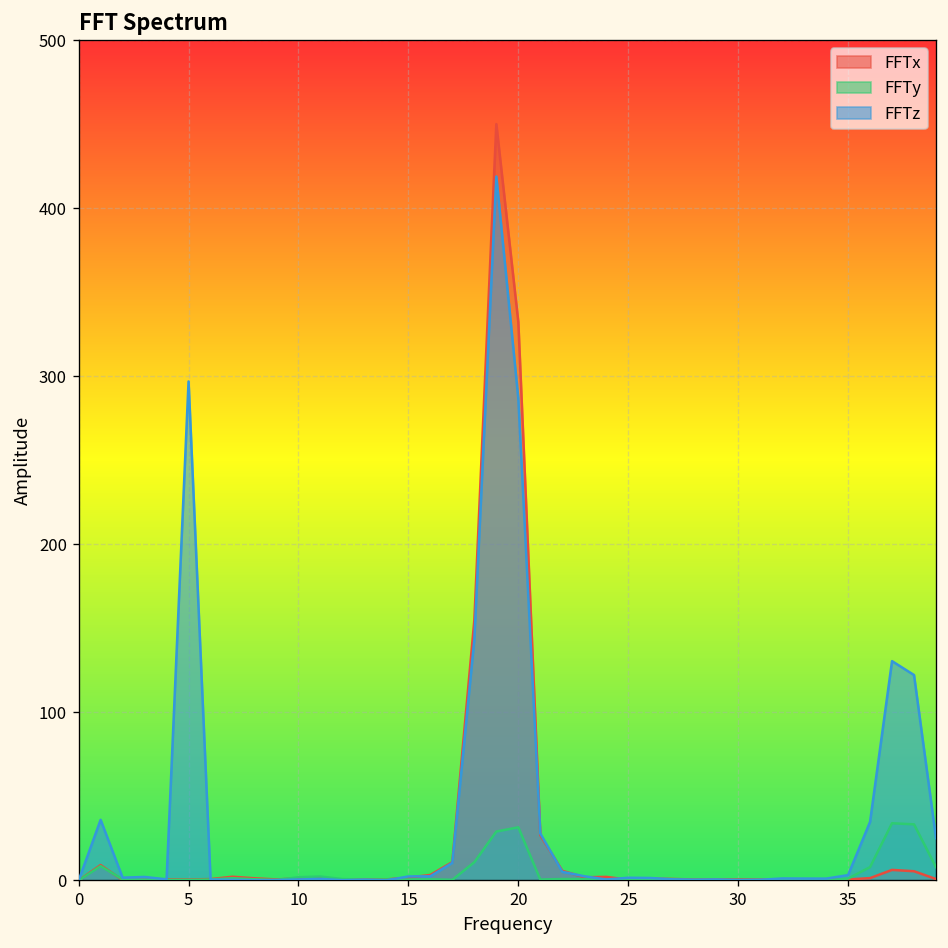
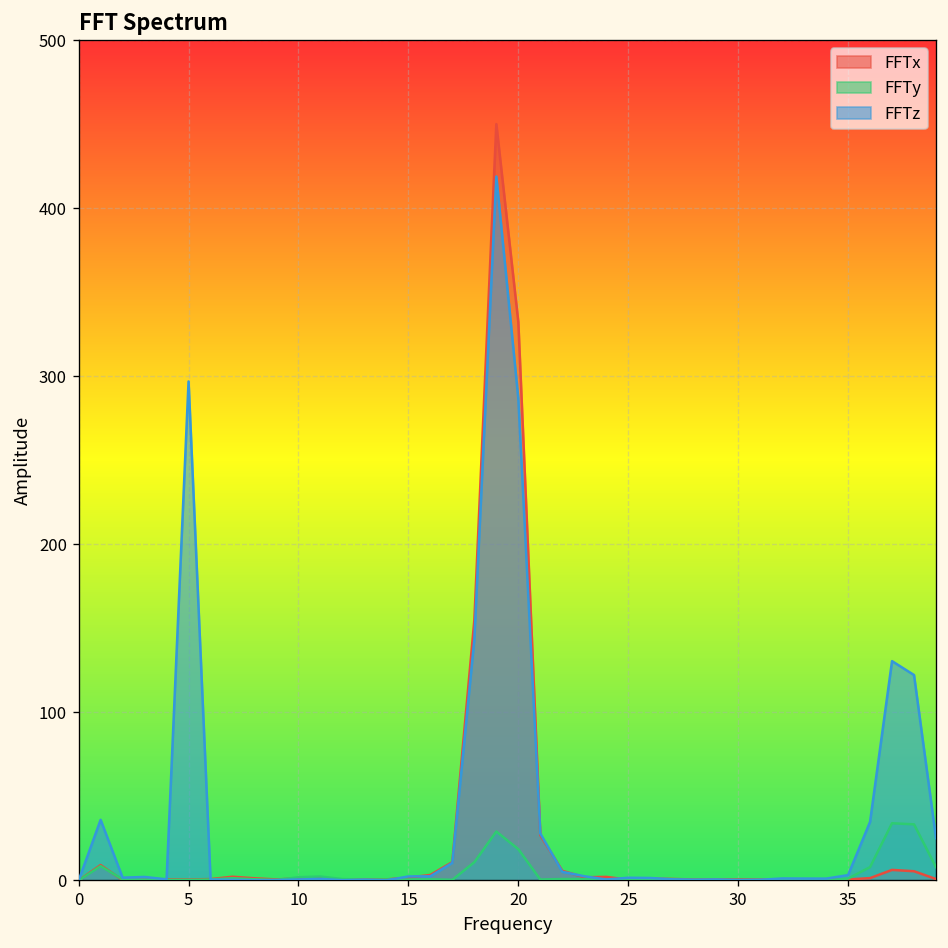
FFTy, 20: 32 -> 19
